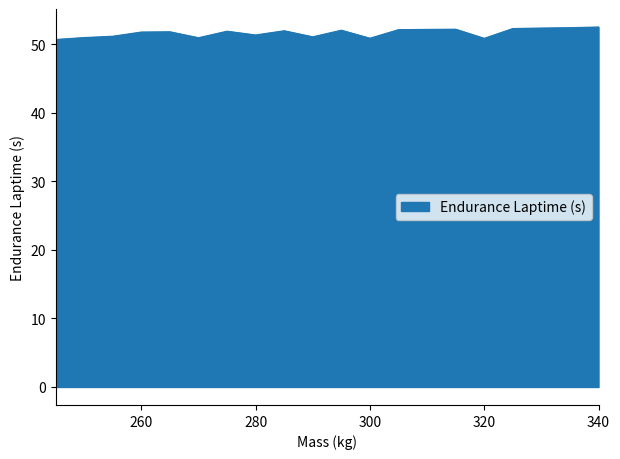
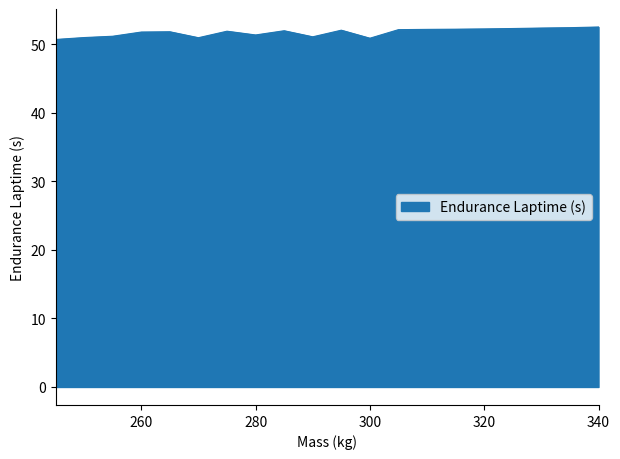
320: 51 -> 52
